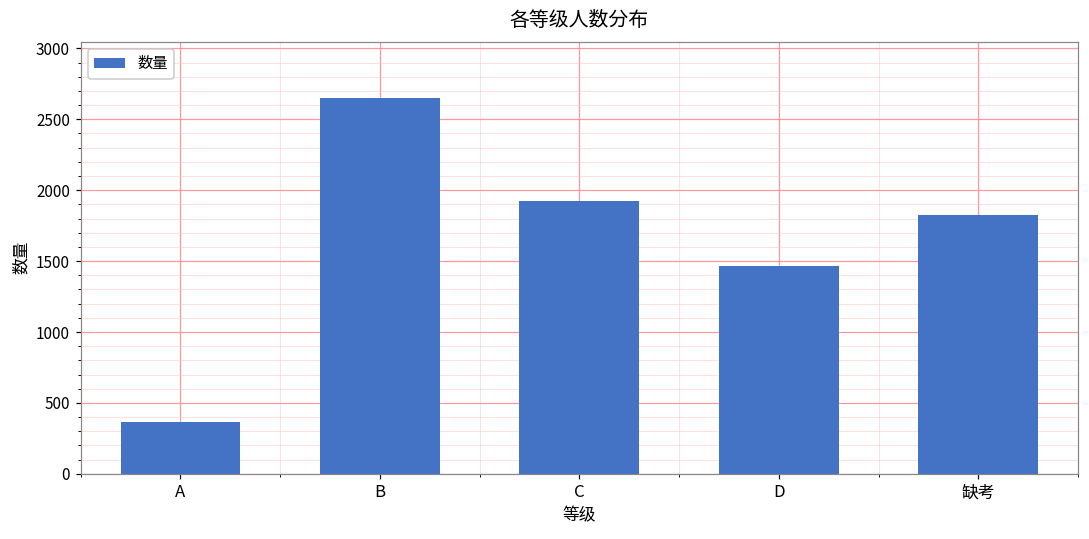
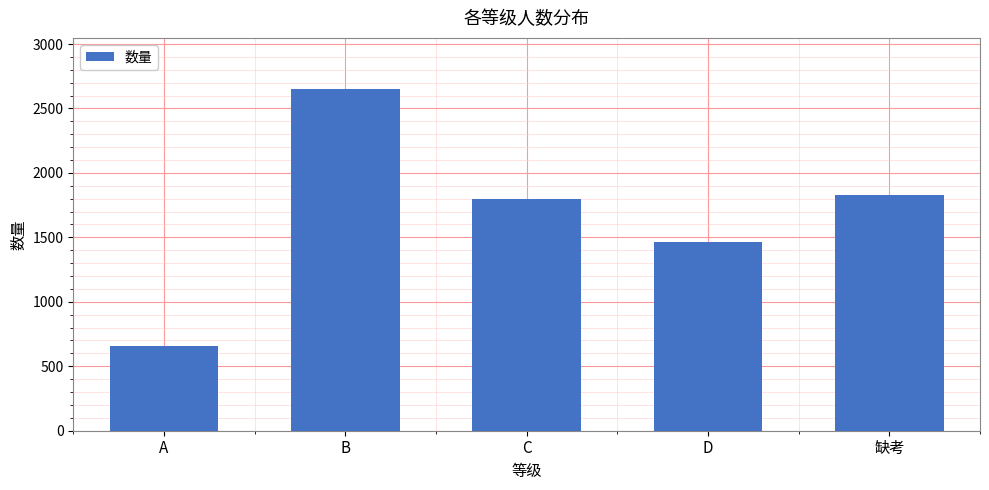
A: 360 -> 650
C: 1930 -> 1800
